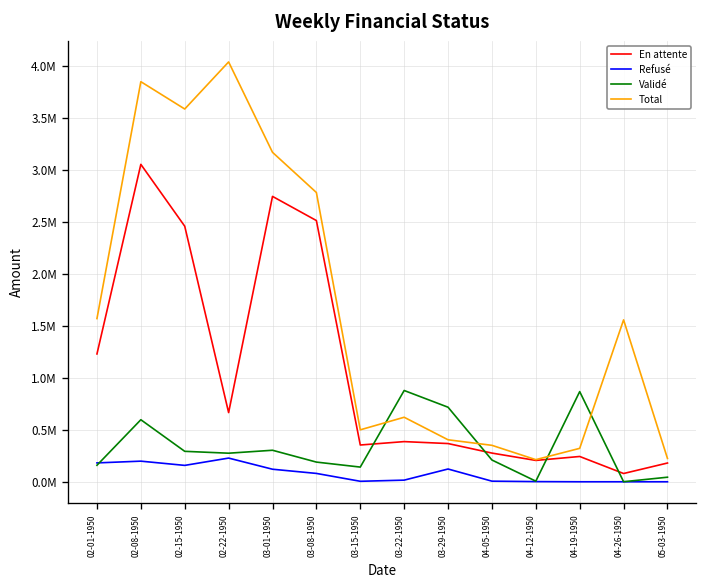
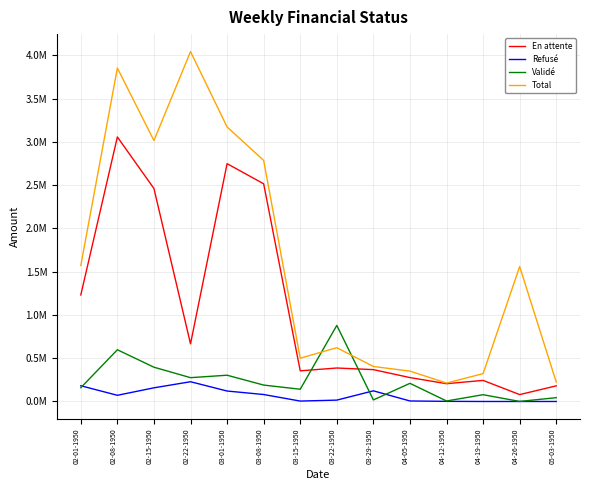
Refusé, 02-08-1950: 200000 -> 100000
Validé, 02-15-1950: 300000 -> 400000
Total, 02-15-1950: 3600000 -> 3000000
Validé, 03-29-1950: 700000 -> 0
Validé, 04-19-1950: 900000 -> 100000
